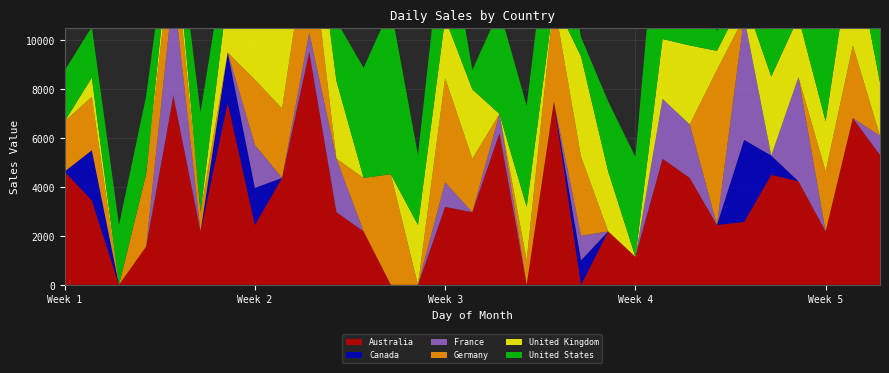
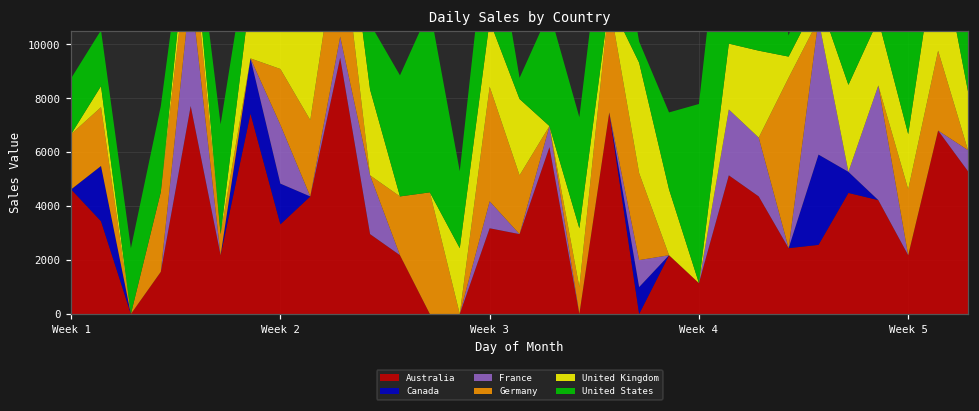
Australia, Week 2: 2400 -> 3300
France, Week 2: 1800 -> 2200
Germany, Week 2: 2700 -> 2100
United States, Week 4: 4100 -> 6600
